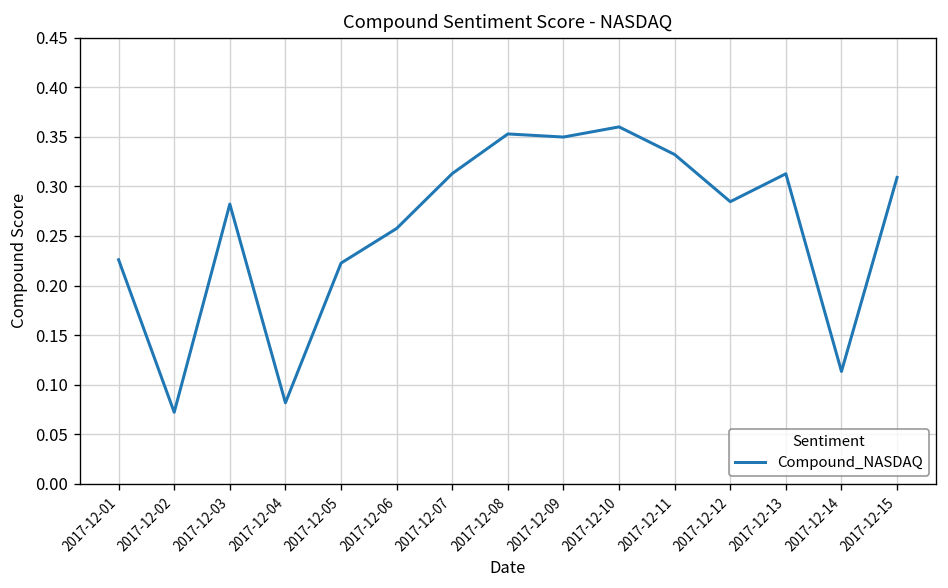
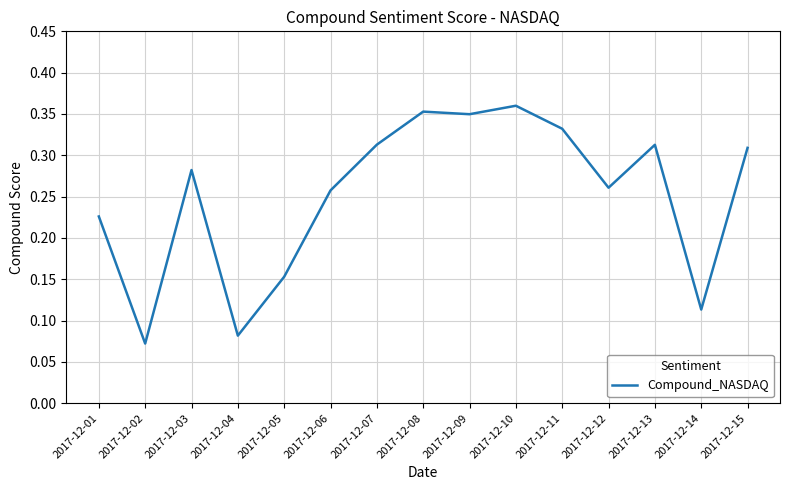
2017-12-05: 0.22 -> 0.15
2017-12-12: 0.28 -> 0.26
